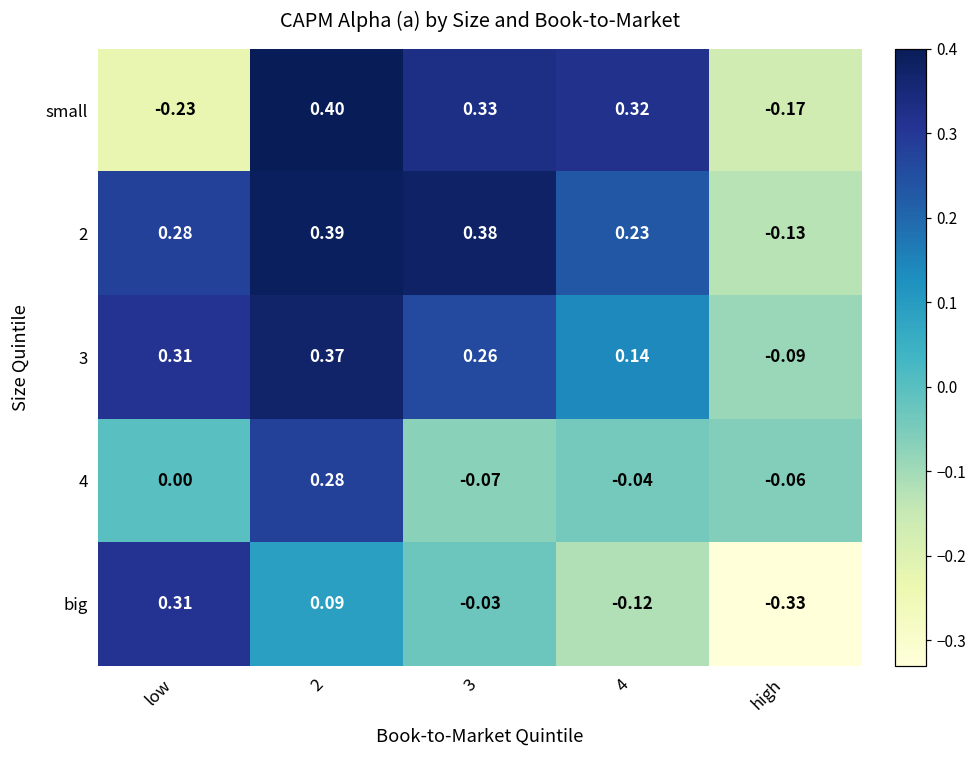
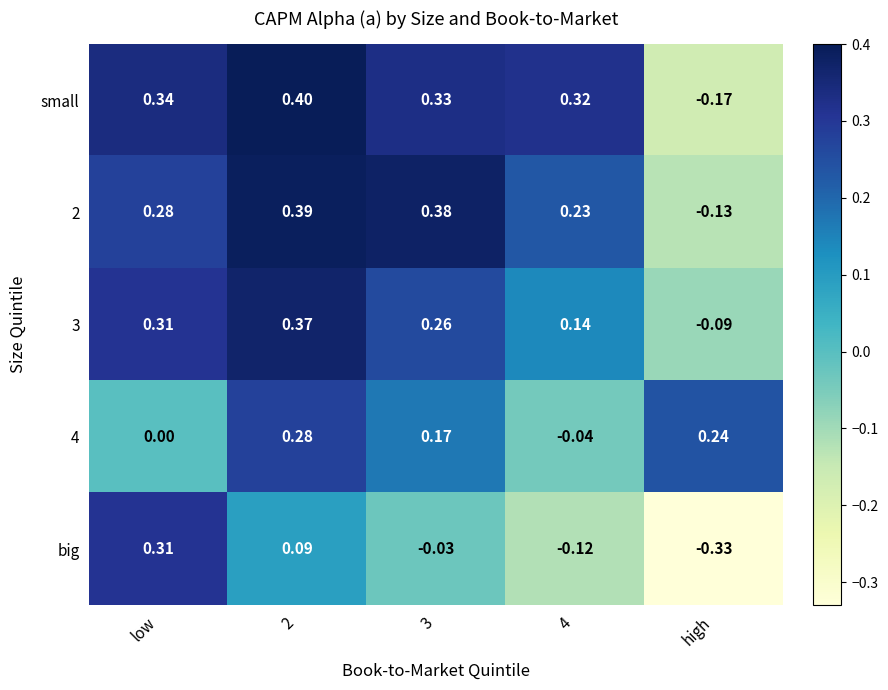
small, low: -0.23 -> 0.34
4, 3: -0.07 -> 0.17
4, high: -0.06 -> 0.24
